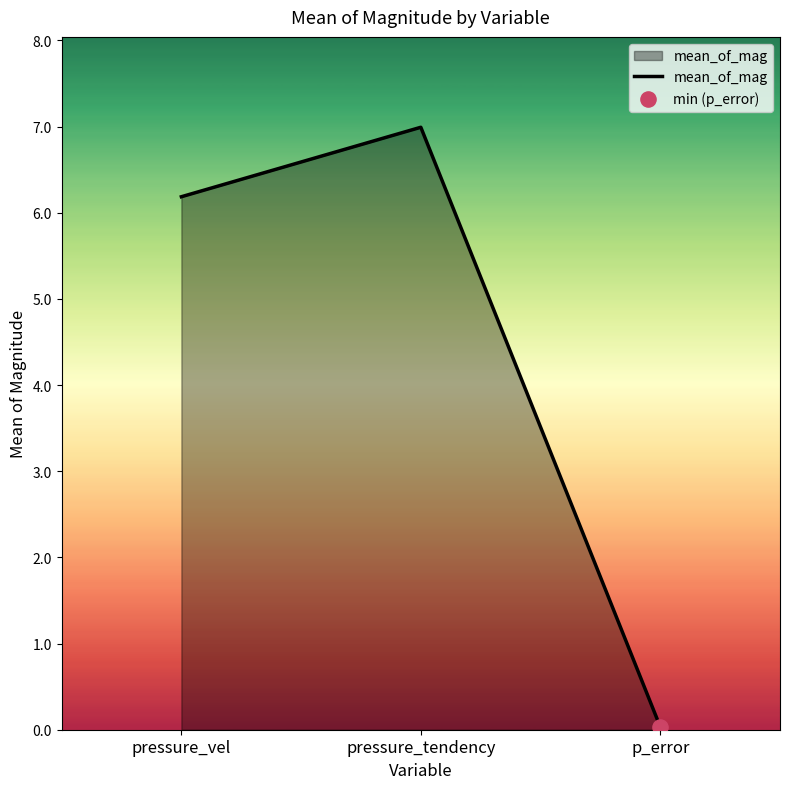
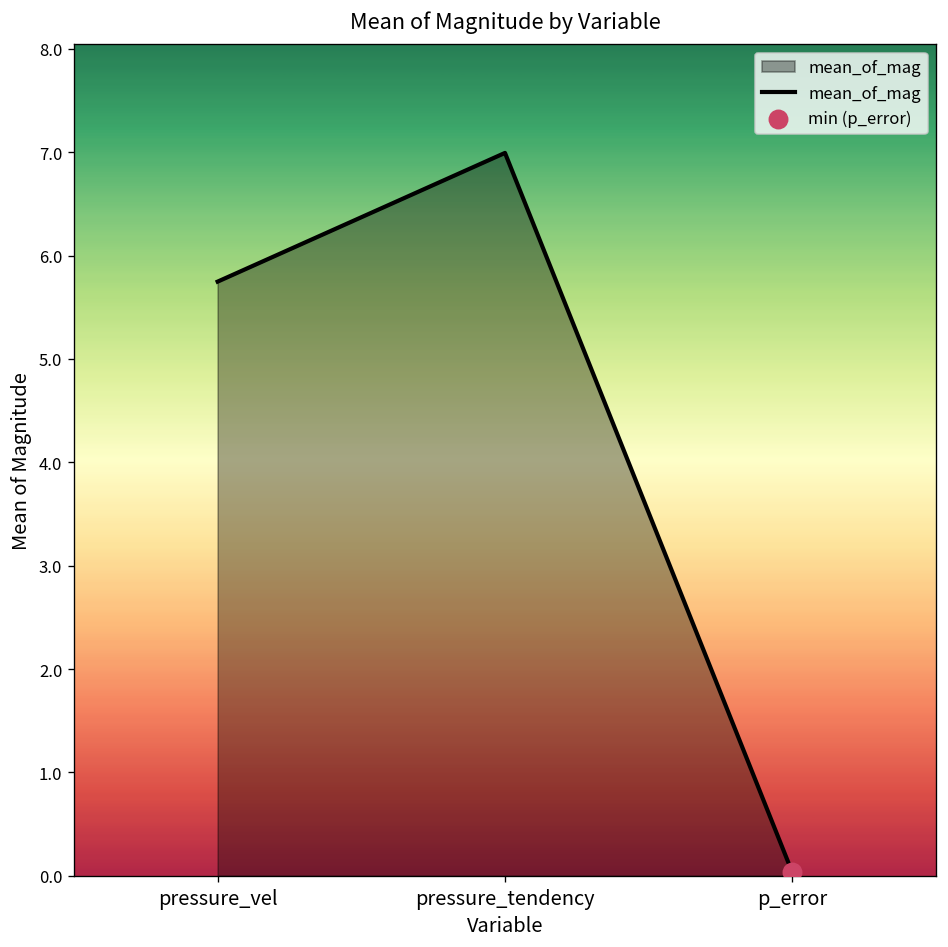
mean_of_mag, pressure_vel: 6.2 -> 5.7
